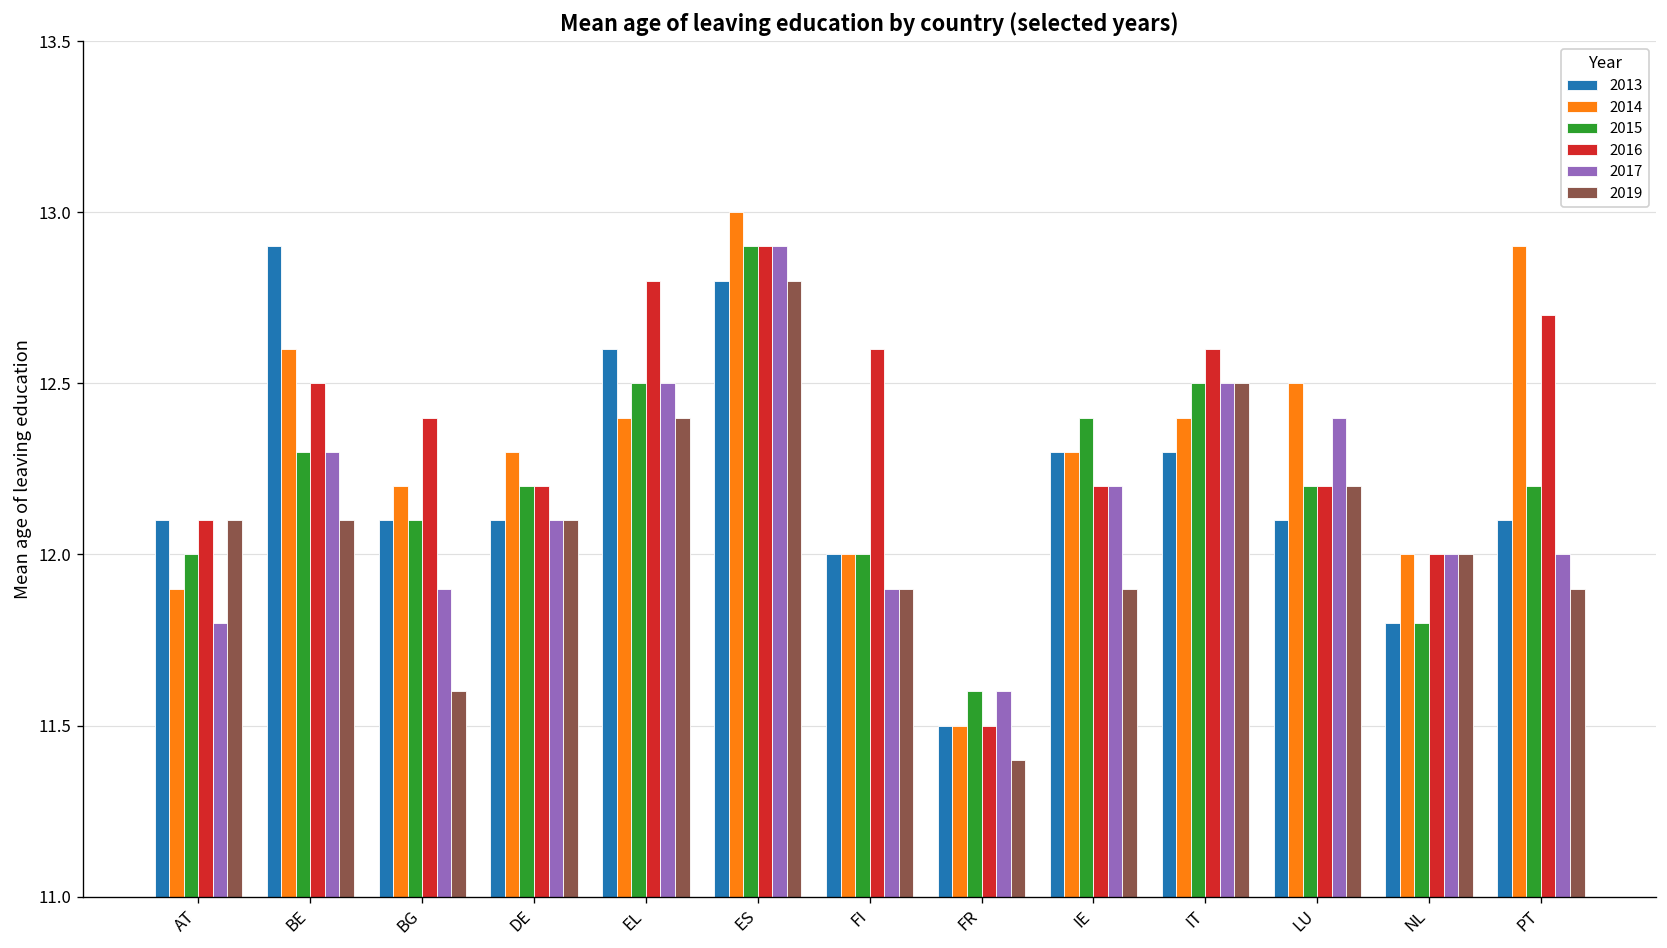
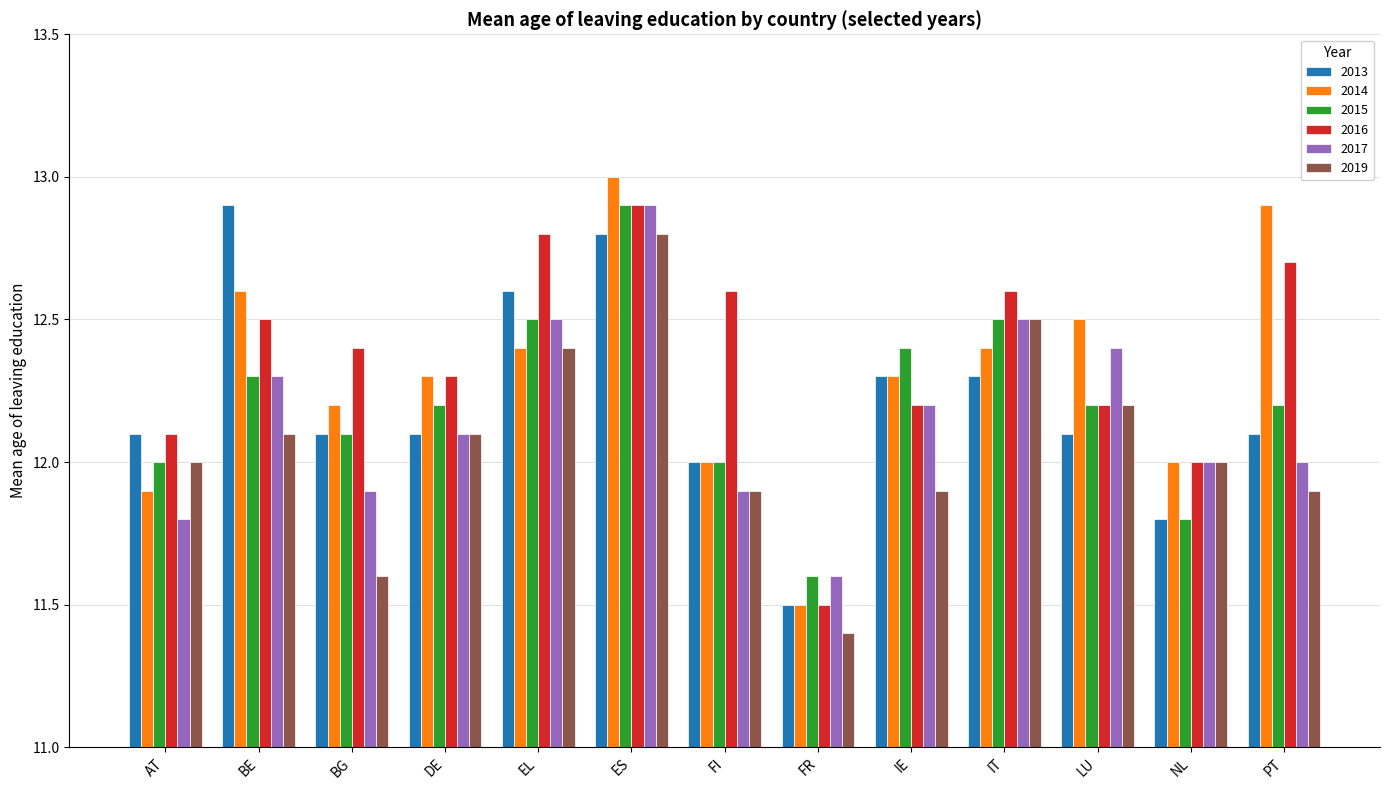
2019, AT: 12.1 -> 12.0
2016, DE: 12.2 -> 12.3
